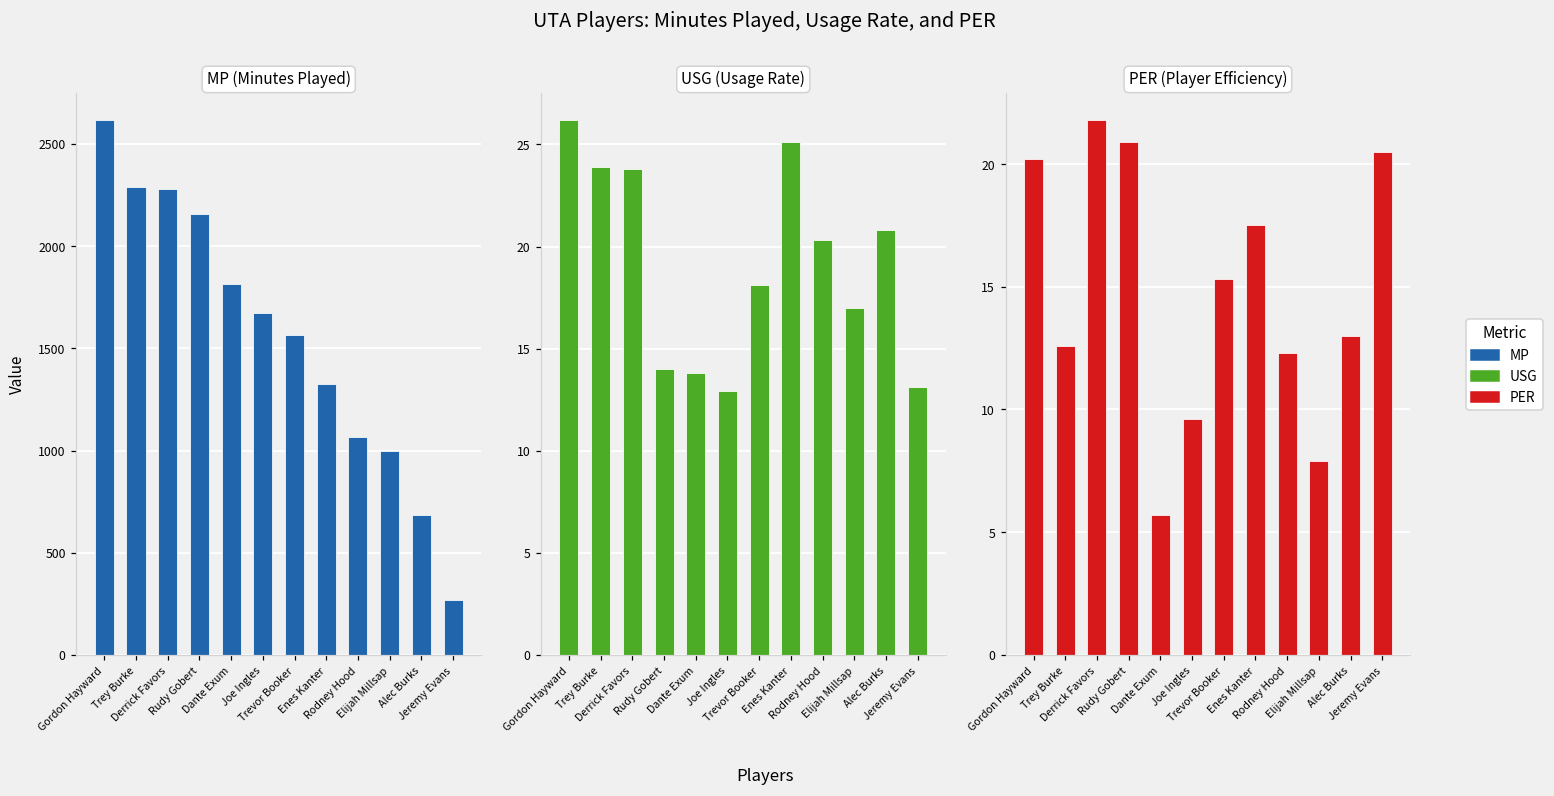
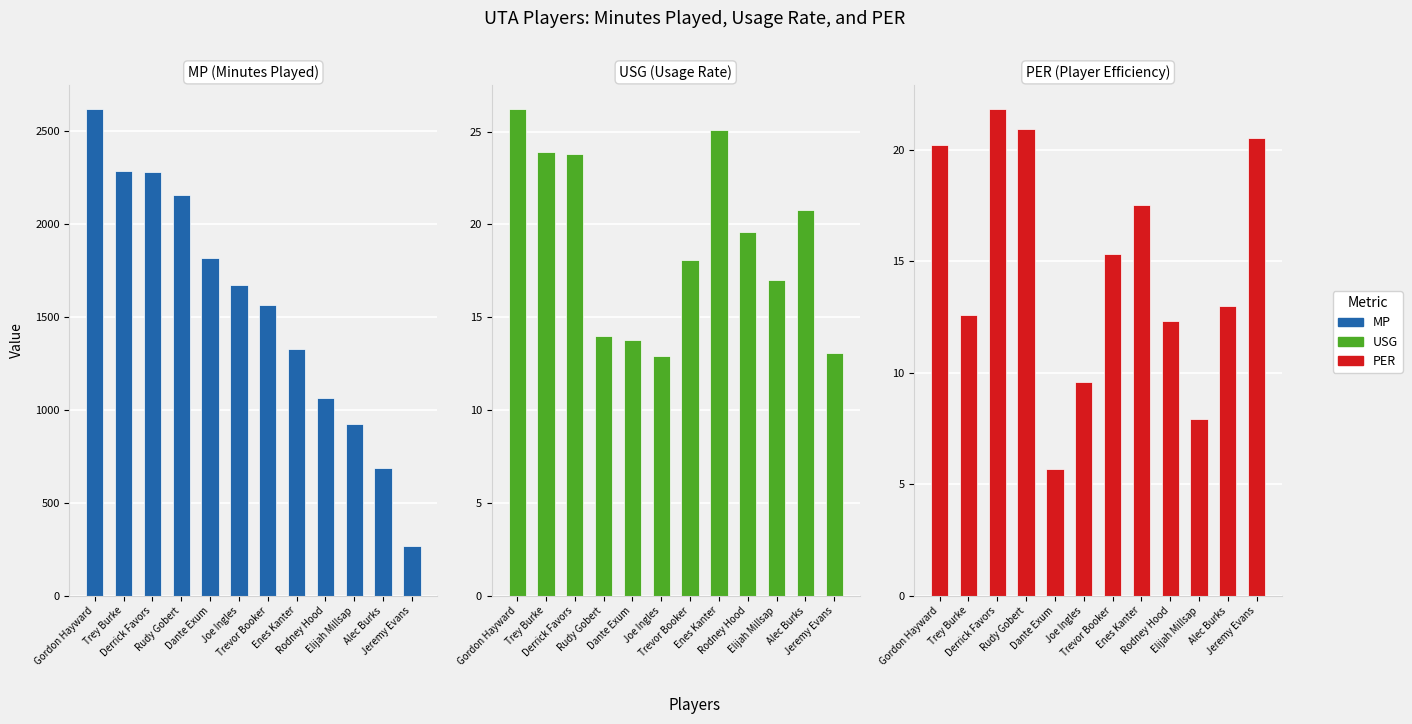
MP (Minutes Played), Elijah Millsap: 1000 -> 920
USG (Usage Rate), Rodney Hood: 20.3 -> 19.6
